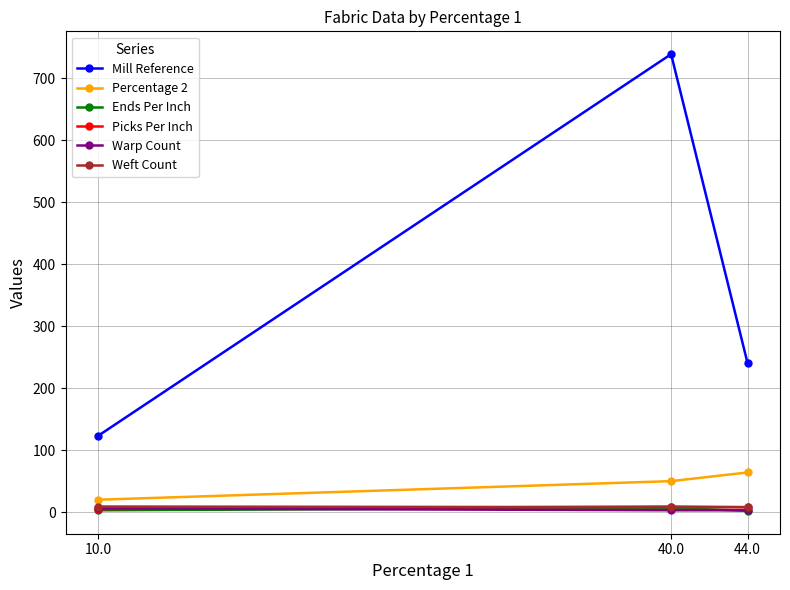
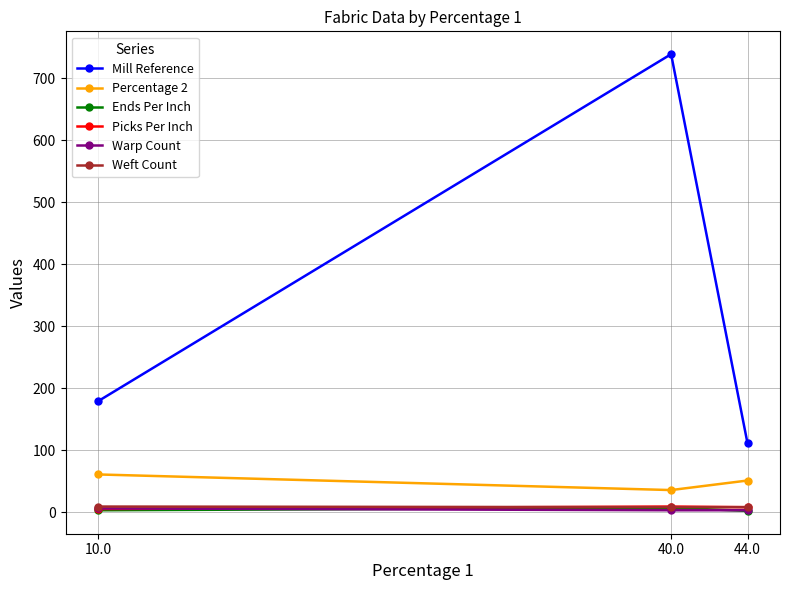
Mill Reference, 10.0: 120 -> 180
Percentage 2, 10.0: 20 -> 60
Percentage 2, 40.0: 50 -> 40
Mill Reference, 44.0: 240 -> 110
Percentage 2, 44.0: 60 -> 50
